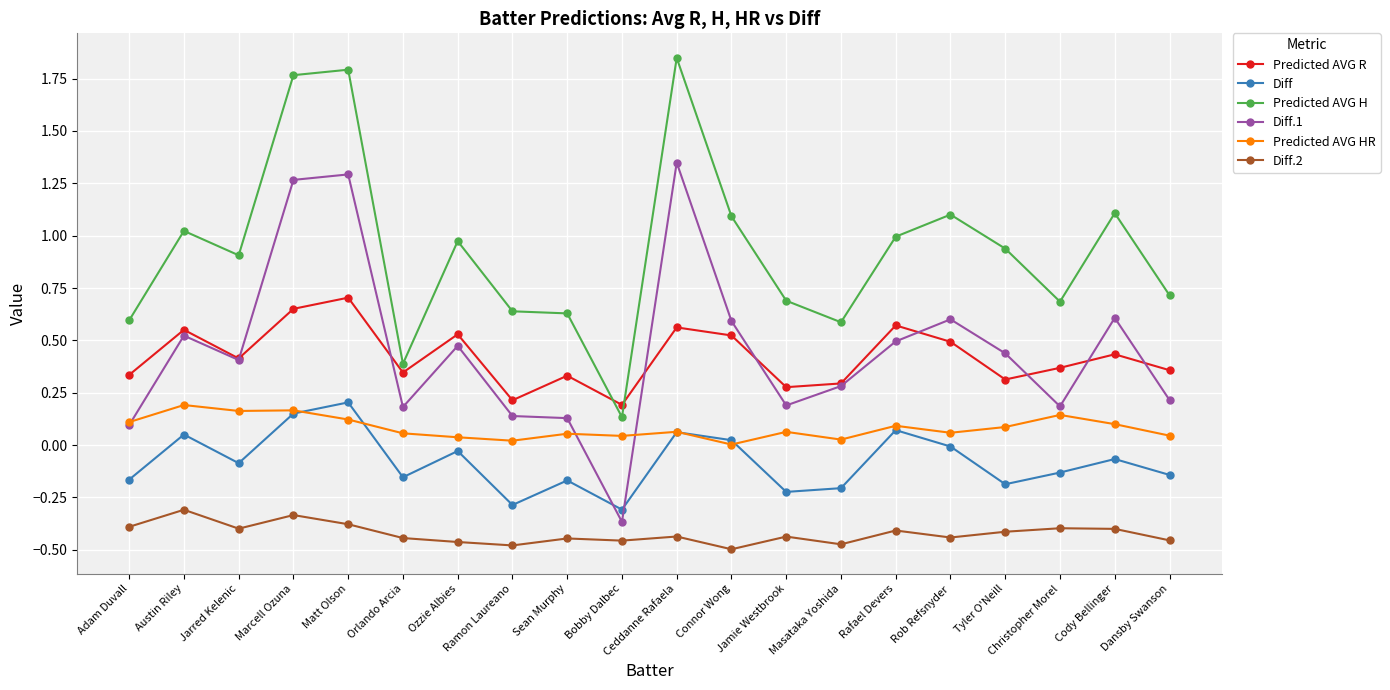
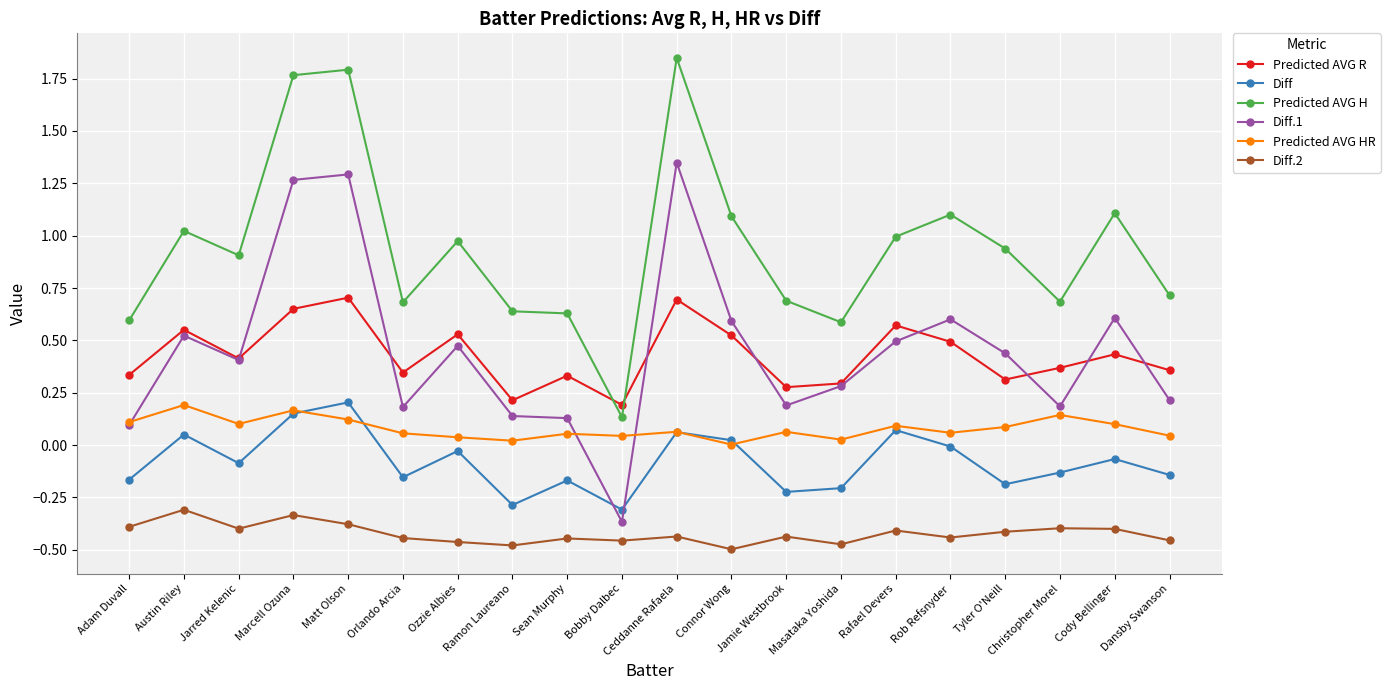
Predicted AVG HR, Jarred Kelenic: 0.16 -> 0.10
Predicted AVG H, Orlando Arcia: 0.39 -> 0.68
Predicted AVG R, Ceddanne Rafaela: 0.56 -> 0.70
